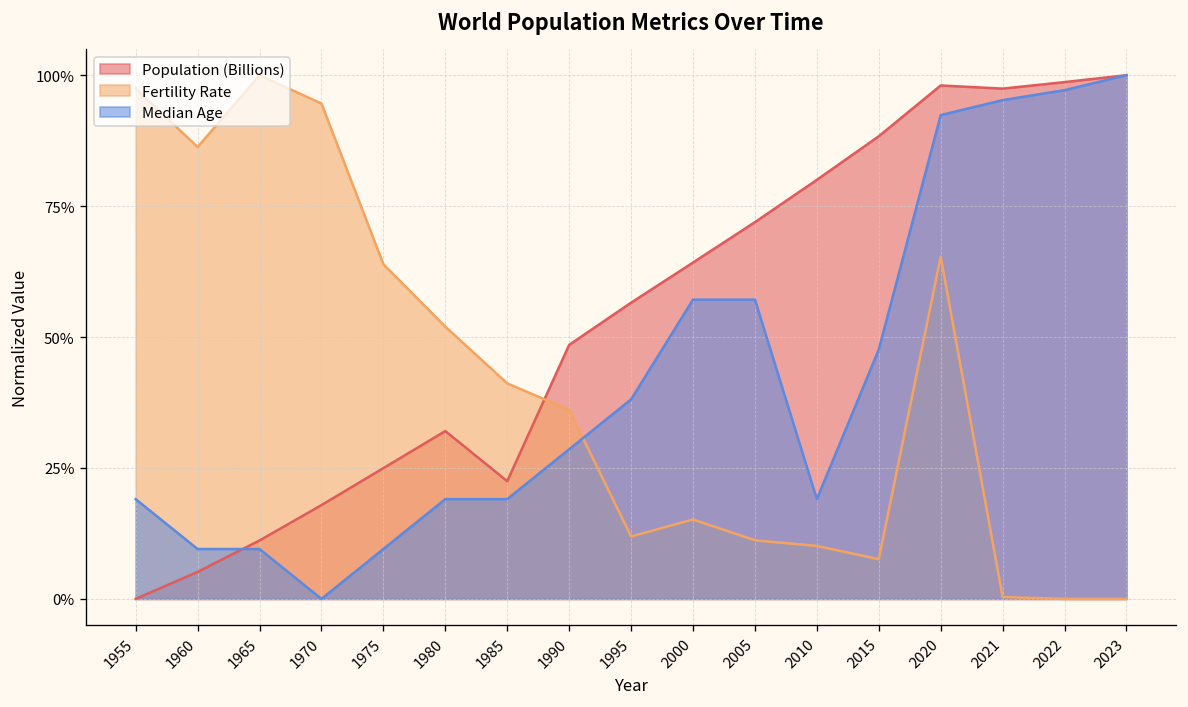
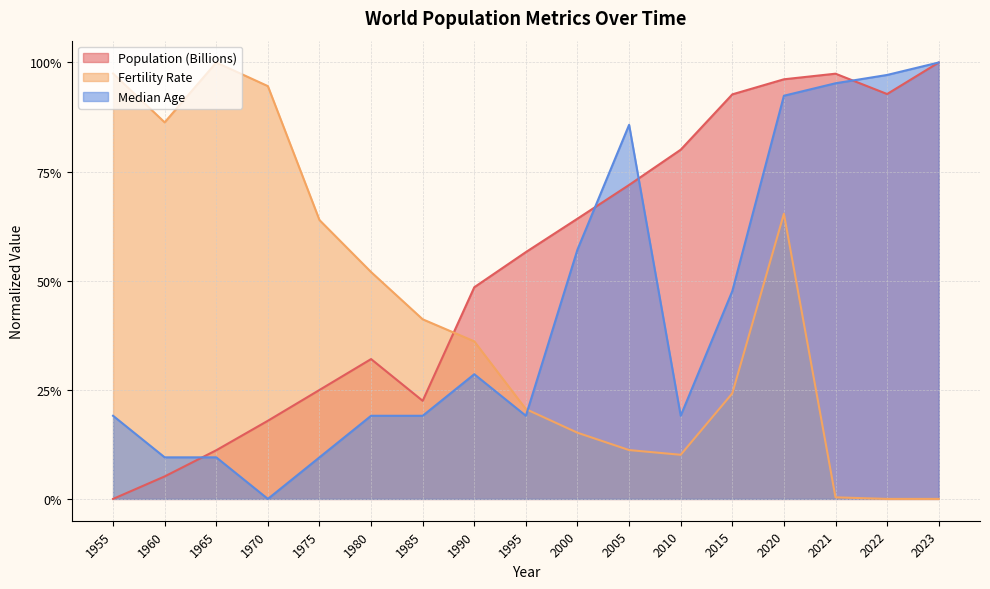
Fertility Rate, 1995: 12% -> 21%
Median Age, 1995: 38% -> 19%
Median Age, 2005: 57% -> 86%
Population (Billions), 2015: 88% -> 93%
Fertility Rate, 2015: 8% -> 24%
Population (Billions), 2020: 98% -> 96%
Population (Billions), 2022: 99% -> 93%
